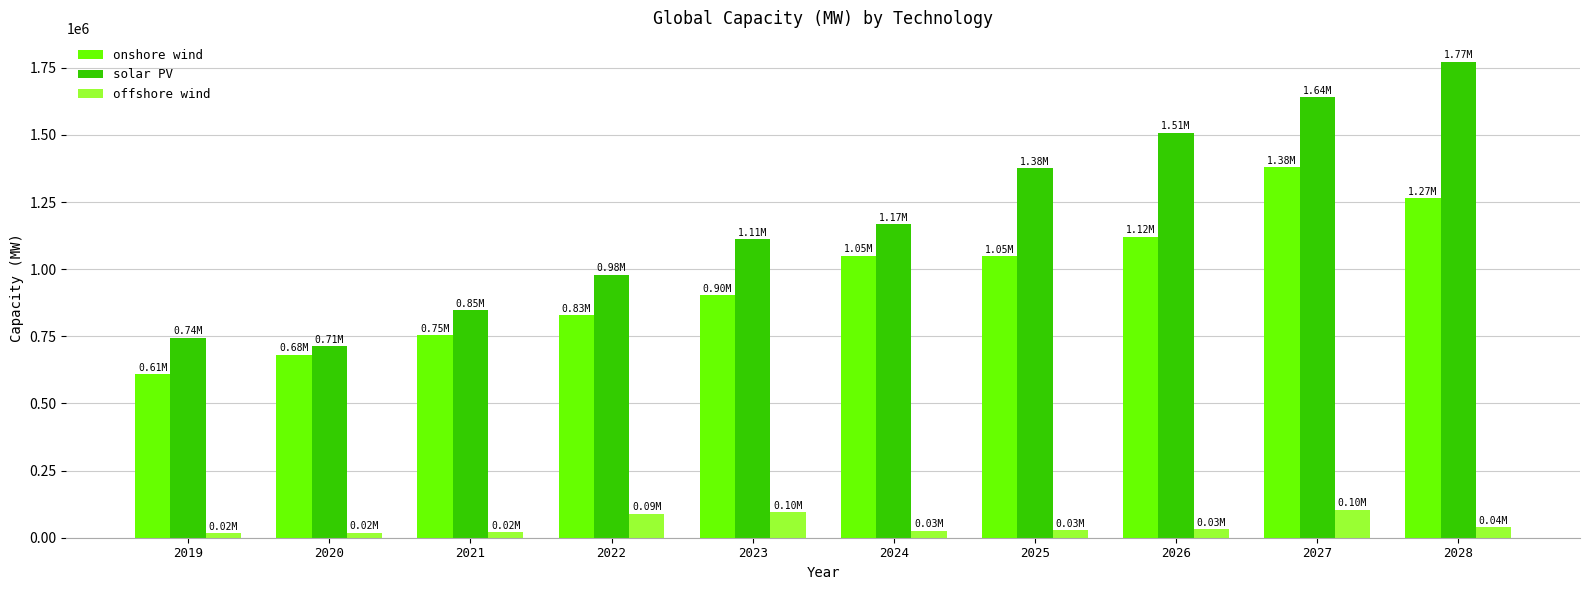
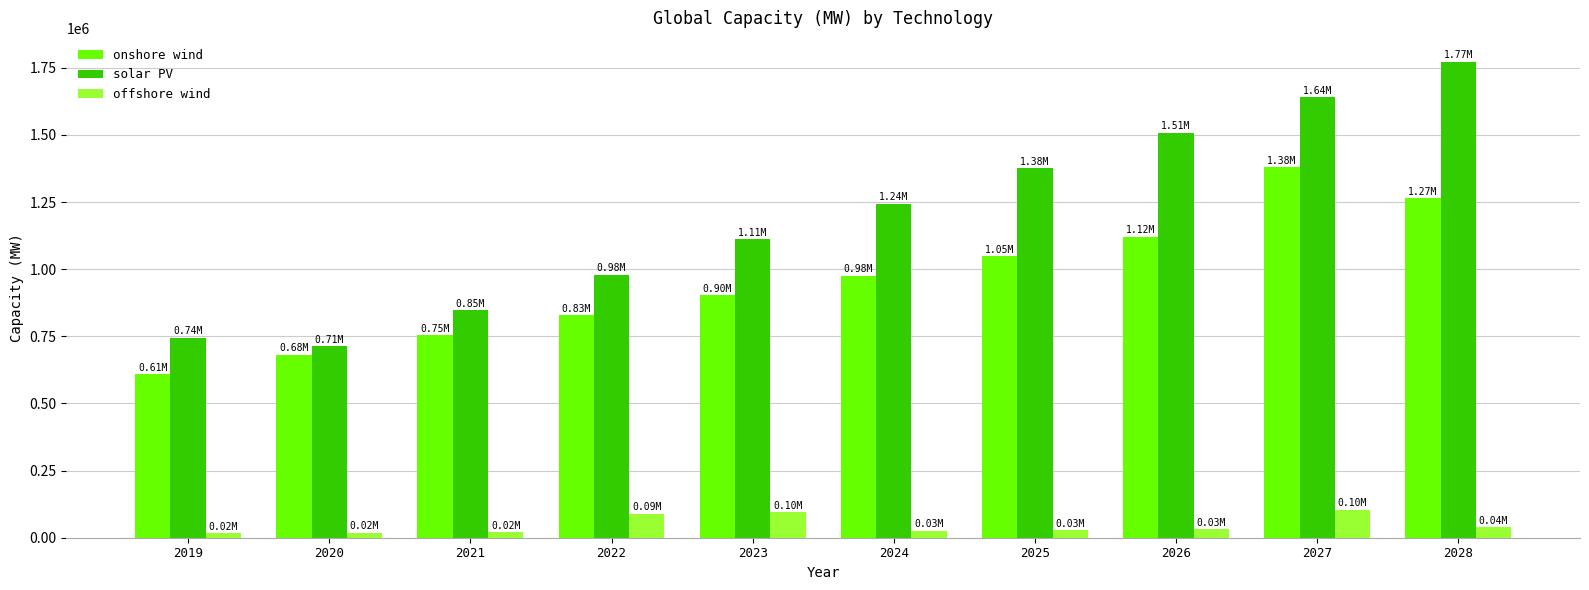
onshore wind, 2024: 1.05M -> 0.98M
solar PV, 2024: 1.17M -> 1.24M
